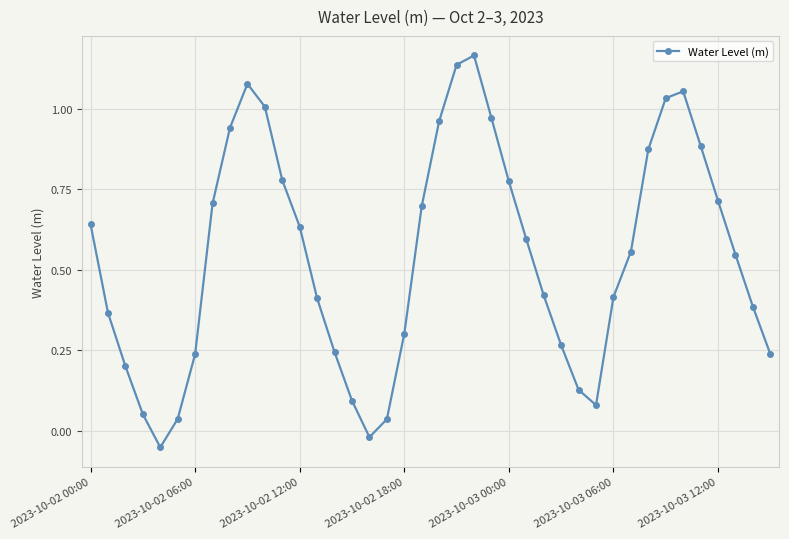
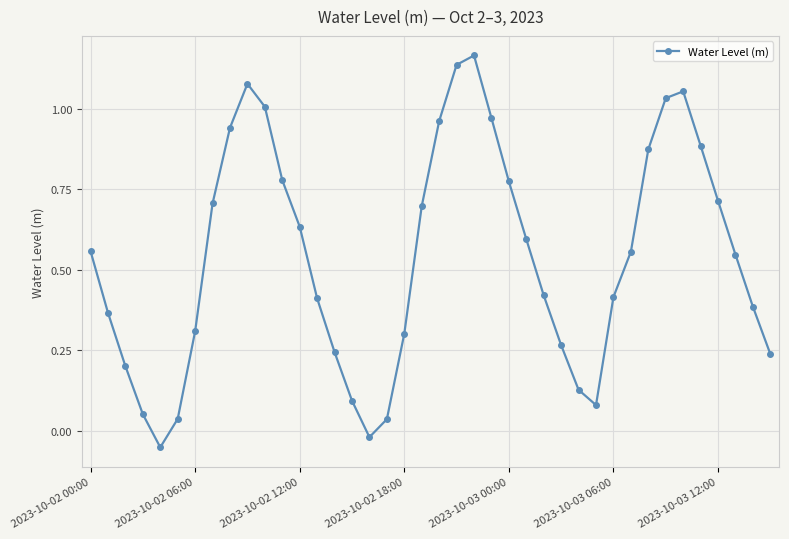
2023-10-02 00:00: 0.64 -> 0.56
2023-10-02 06:00: 0.24 -> 0.31
